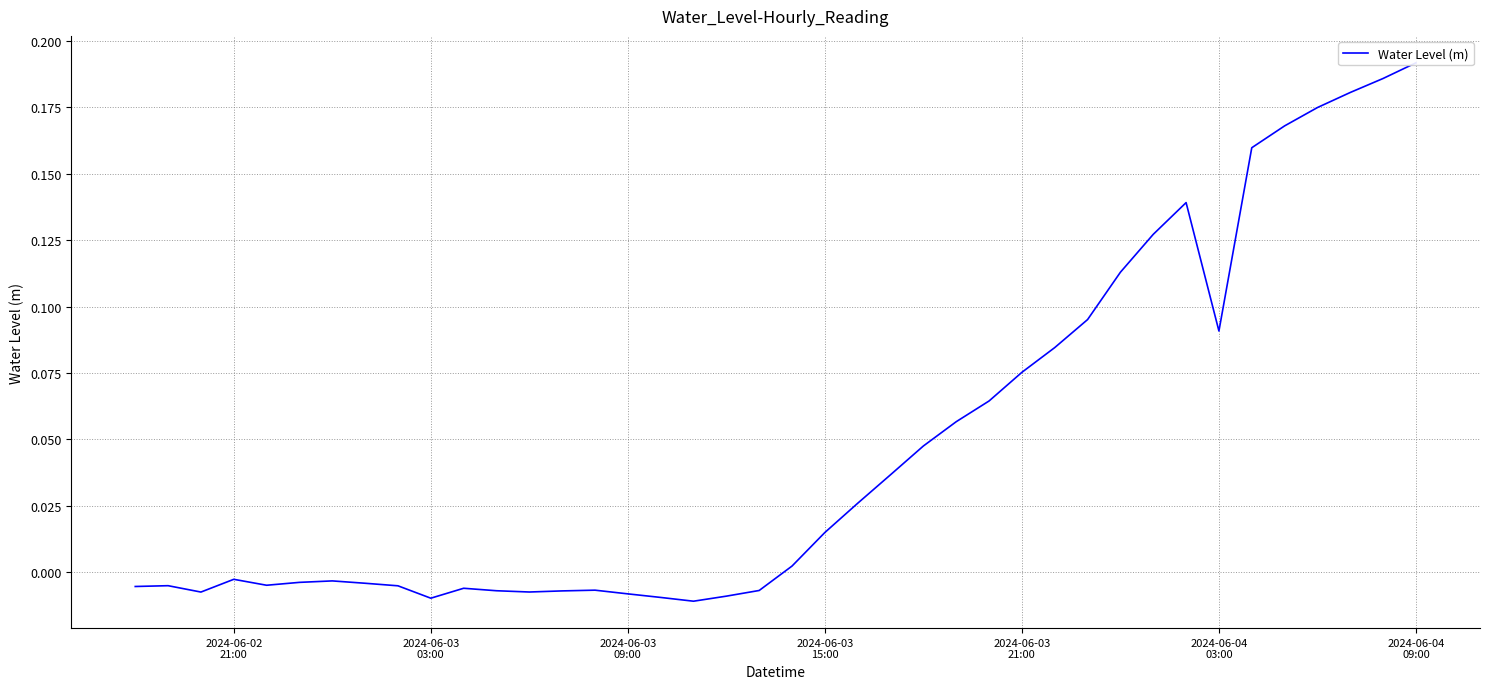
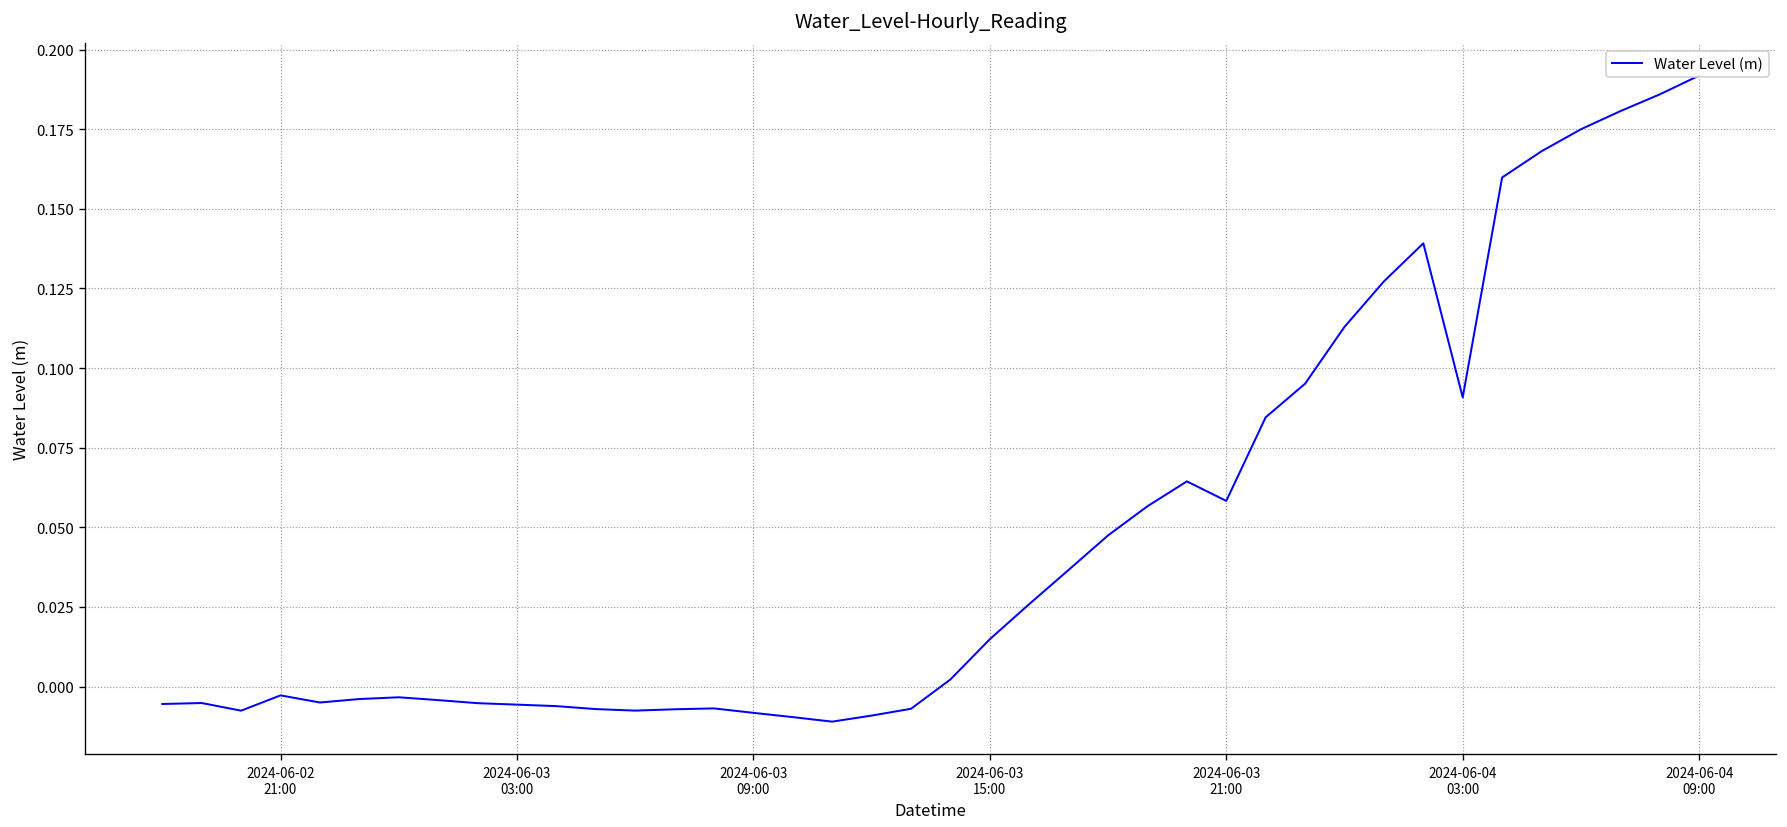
2024-06-03 03:00: -0.010 -> -0.006
2024-06-03 21:00: 0.075 -> 0.058
